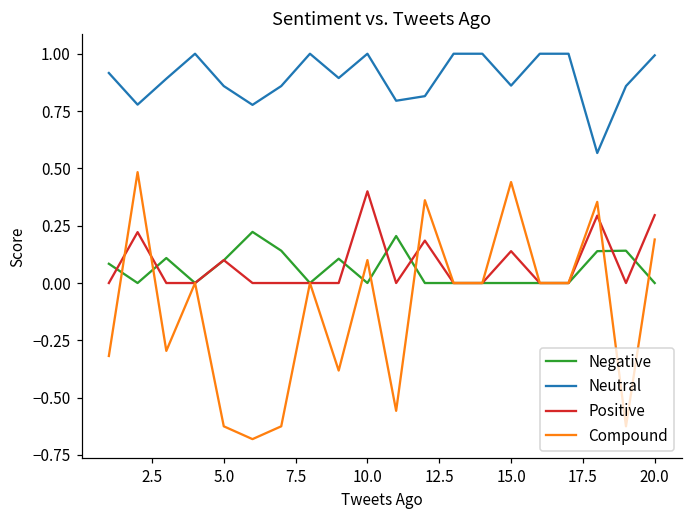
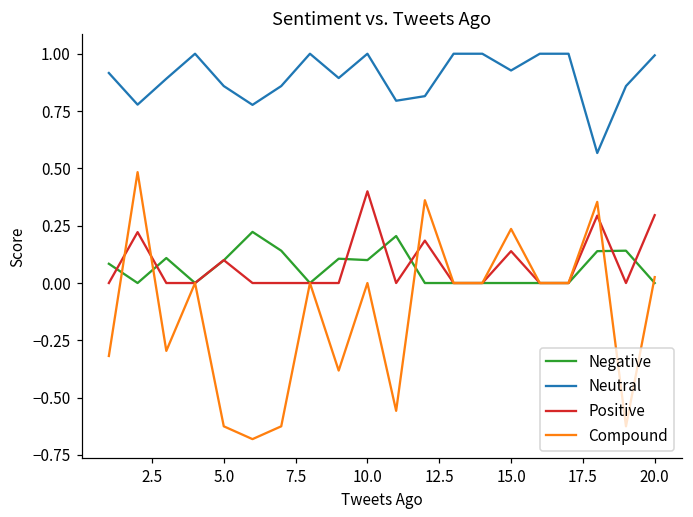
Negative, 10.0: 0.0 -> 0.1
Compound, 10.0: 0.1 -> 0.0
Neutral, 15.0: 0.86 -> 0.93
Compound, 15.0: 0.44 -> 0.24
Compound, 20.0: 0.19 -> 0.03
